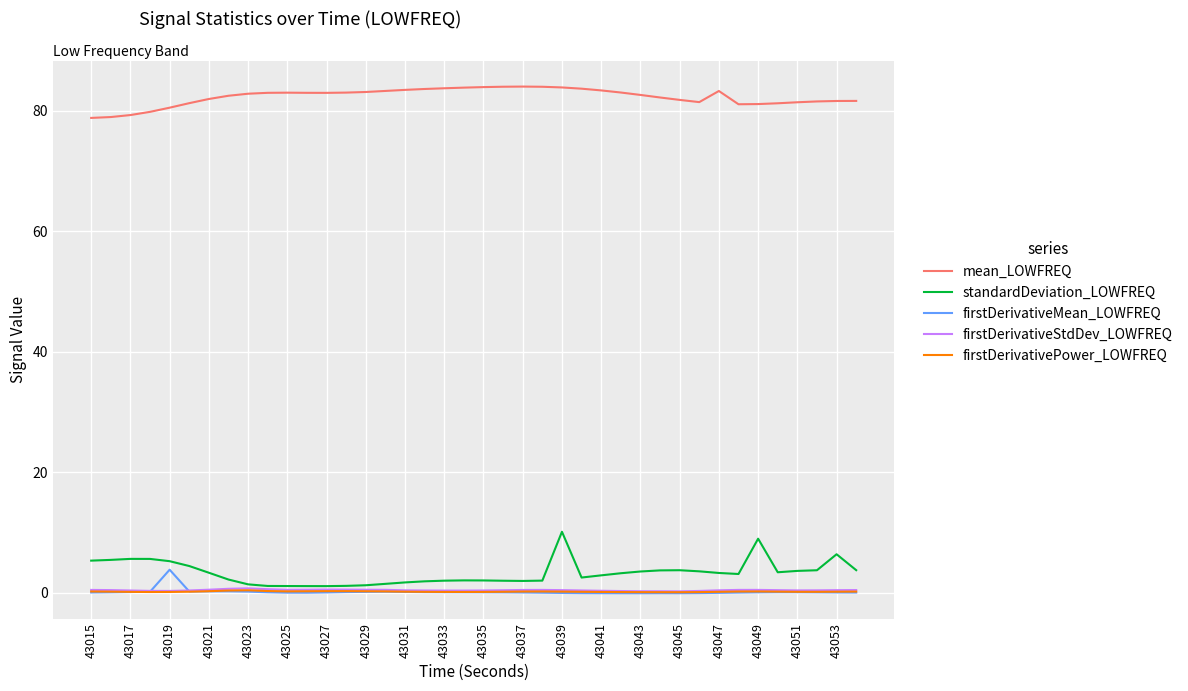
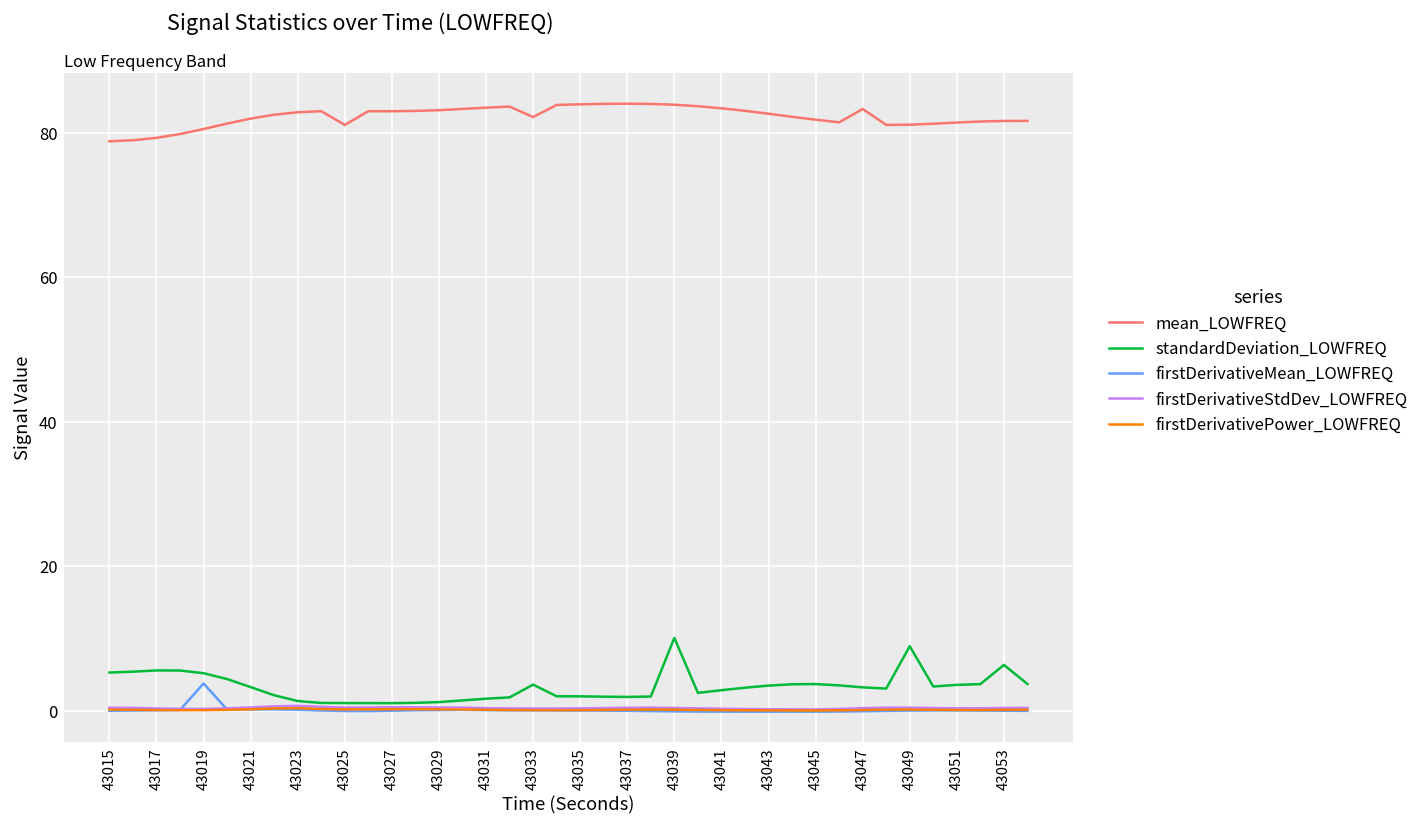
mean_LOWFREQ, 43025: 83 -> 81
mean_LOWFREQ, 43033: 84 -> 82
standardDeviation_LOWFREQ, 43033: 2 -> 4
